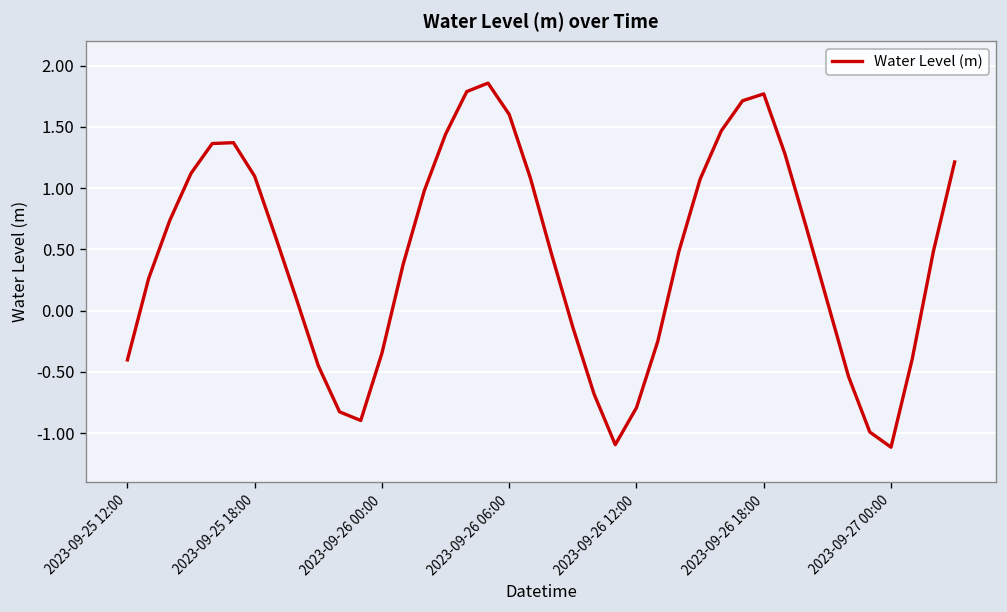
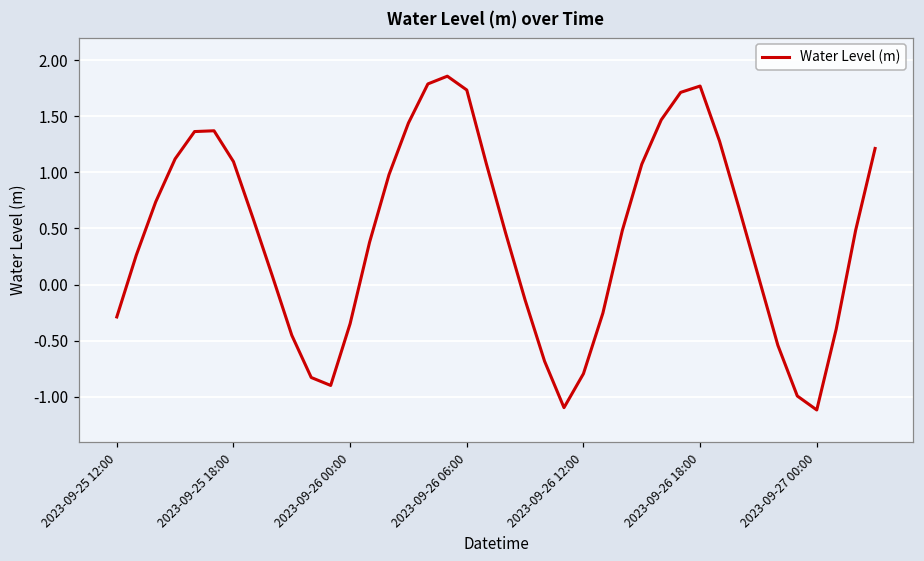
2023-09-25 12:00: -0.40 -> -0.29
2023-09-26 06:00: 1.60 -> 1.73
